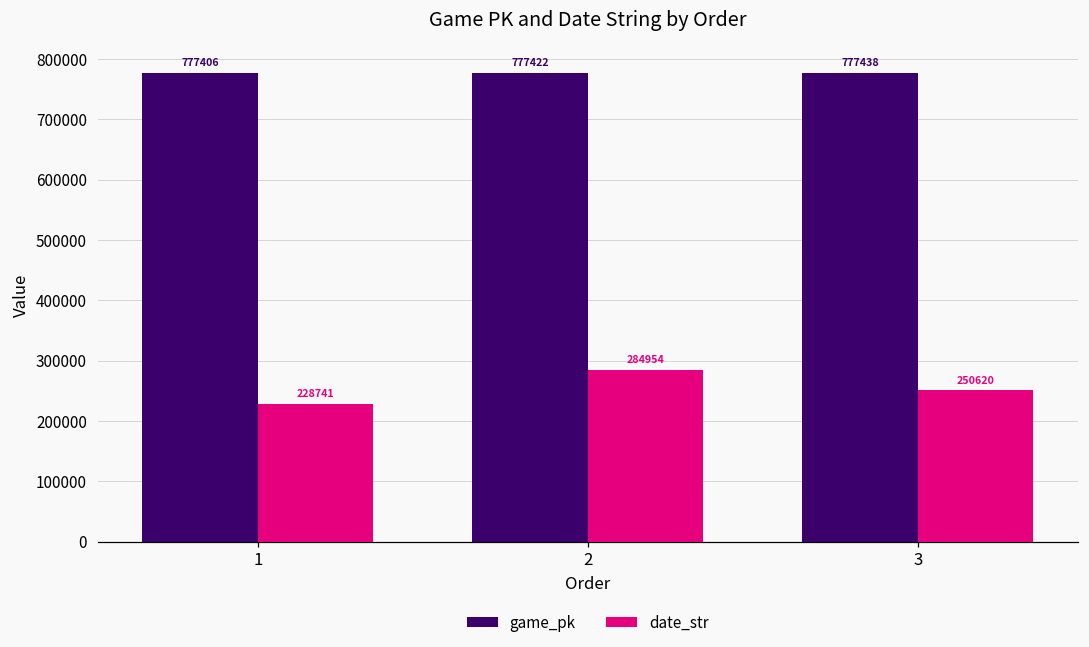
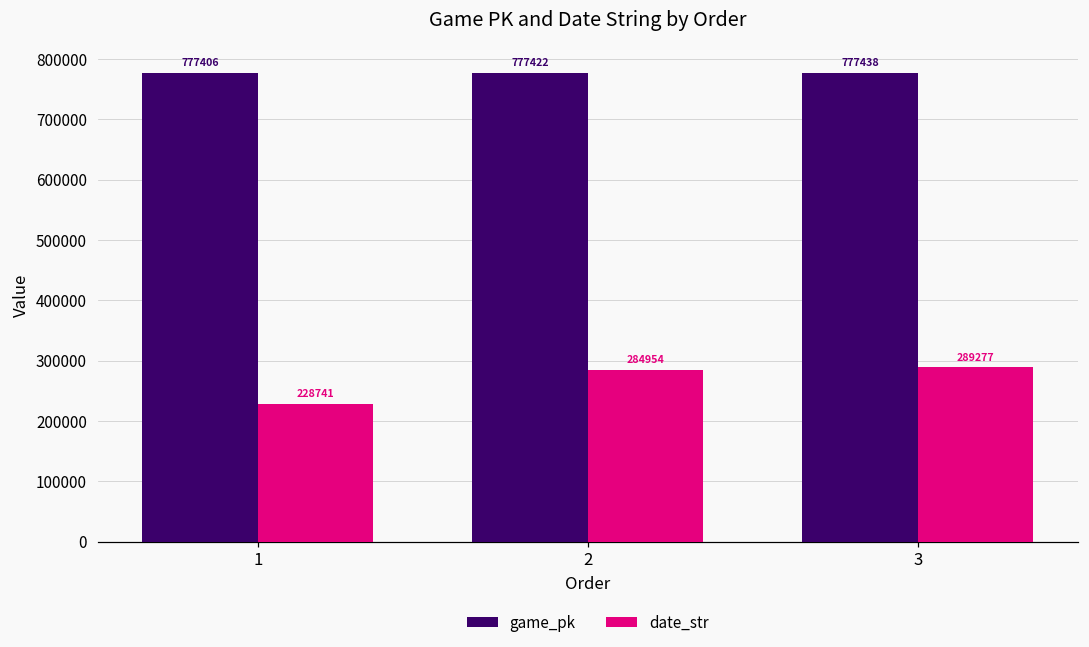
date_str, 3: 250620 -> 289277
